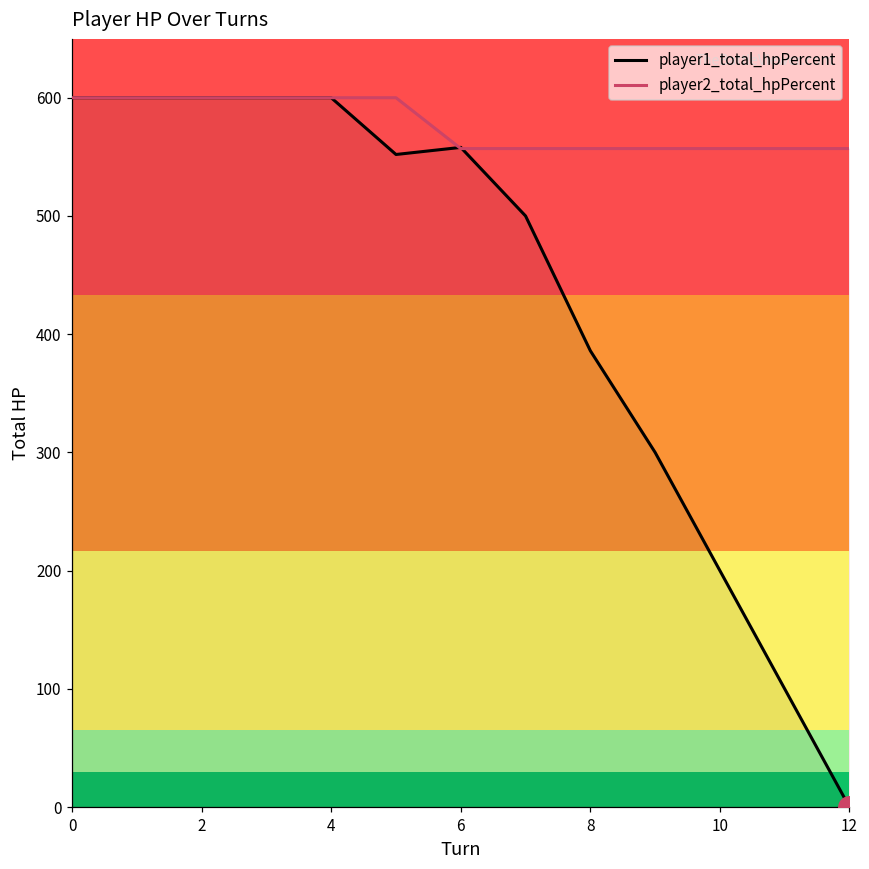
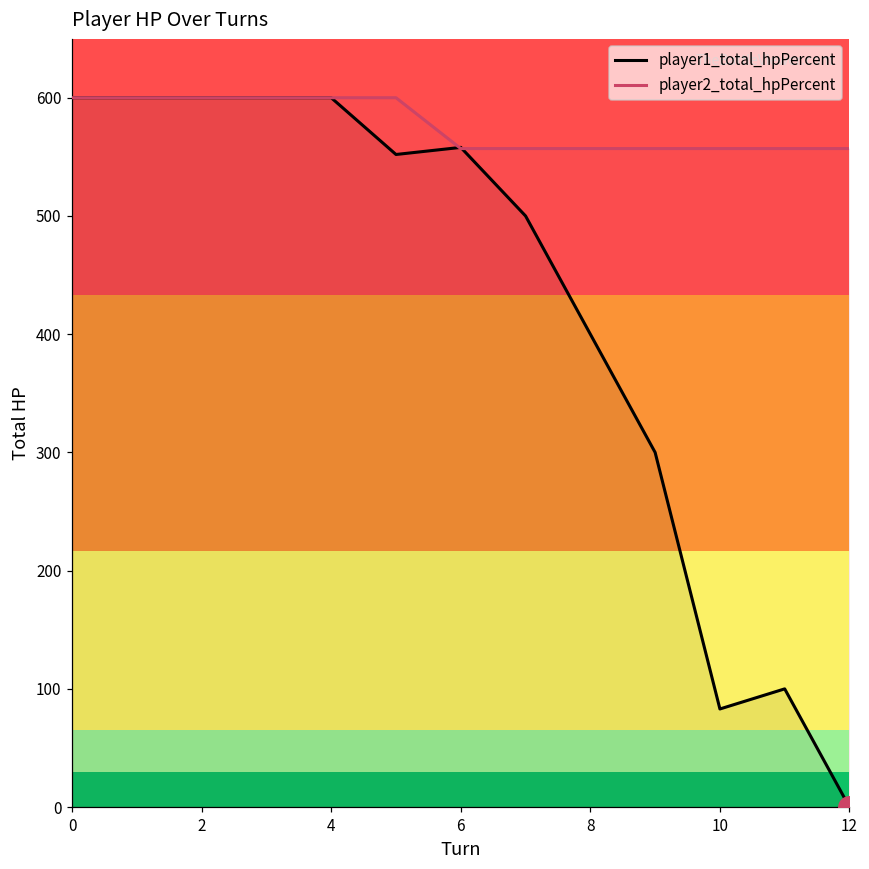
player1_total_hpPercent, 8: 386 -> 400
player1_total_hpPercent, 10: 200 -> 83
